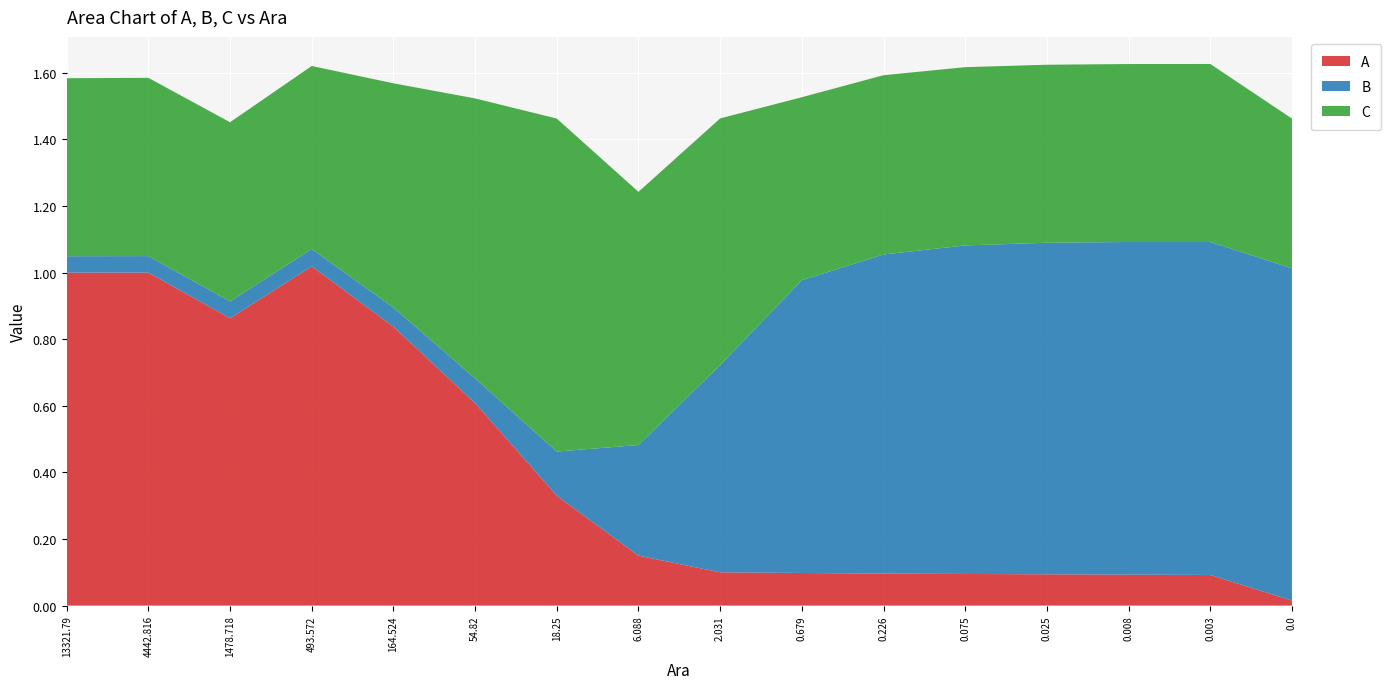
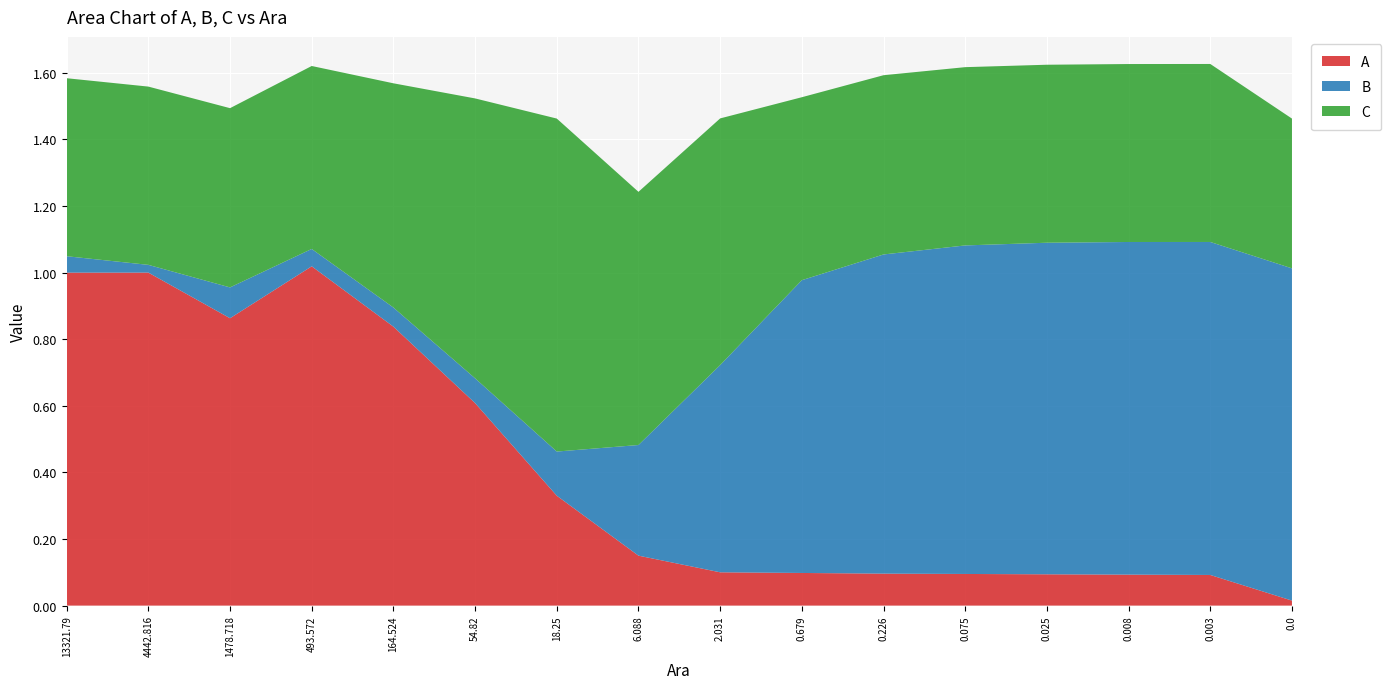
B, 4442.816: 0.05 -> 0.02
B, 1478.718: 0.05 -> 0.09
